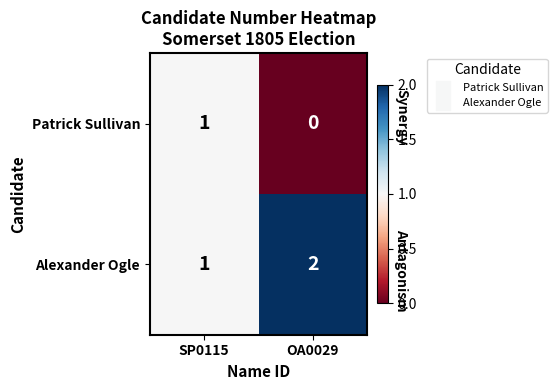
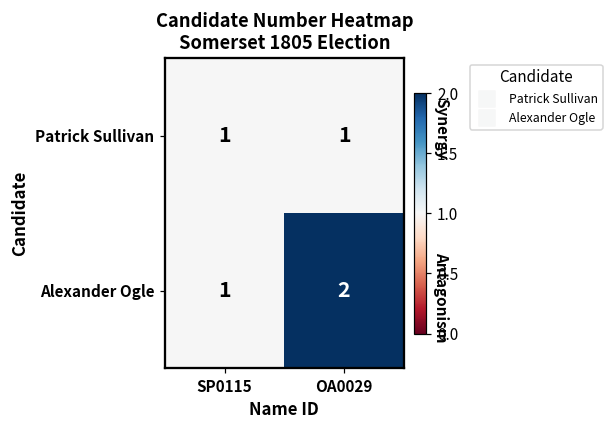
Patrick Sullivan, OA0029: 0 -> 1
